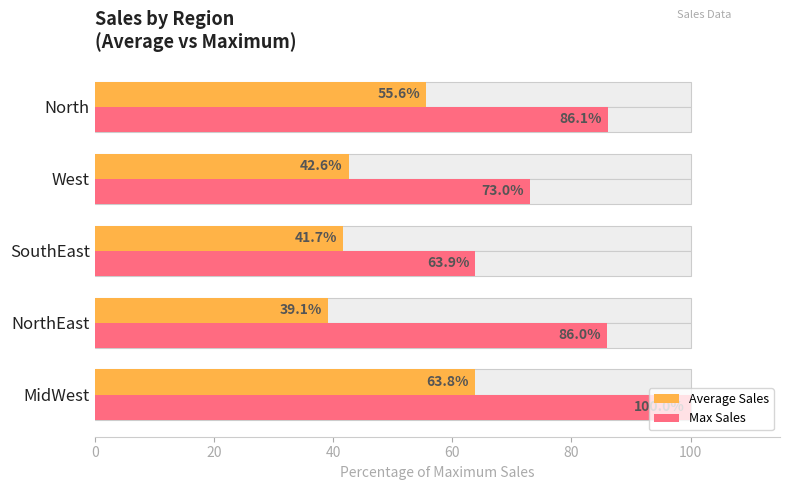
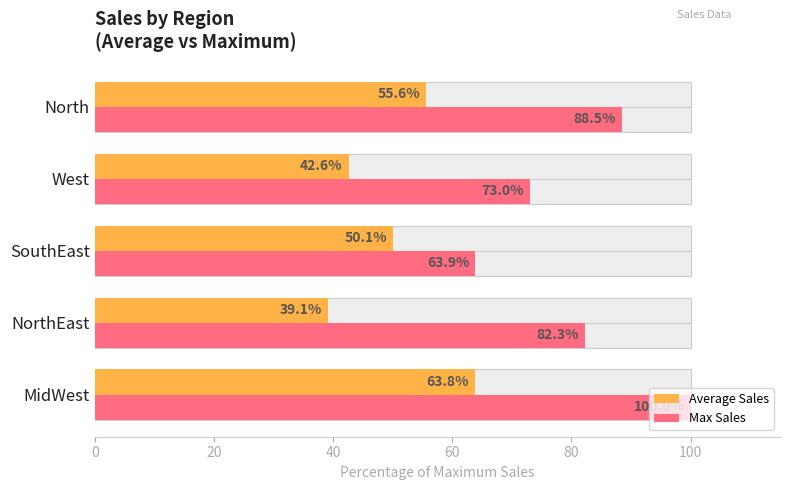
Max Sales, North: 86.1% -> 88.5%
Average Sales, SouthEast: 41.7% -> 50.1%
Max Sales, NorthEast: 86.0% -> 82.3%
